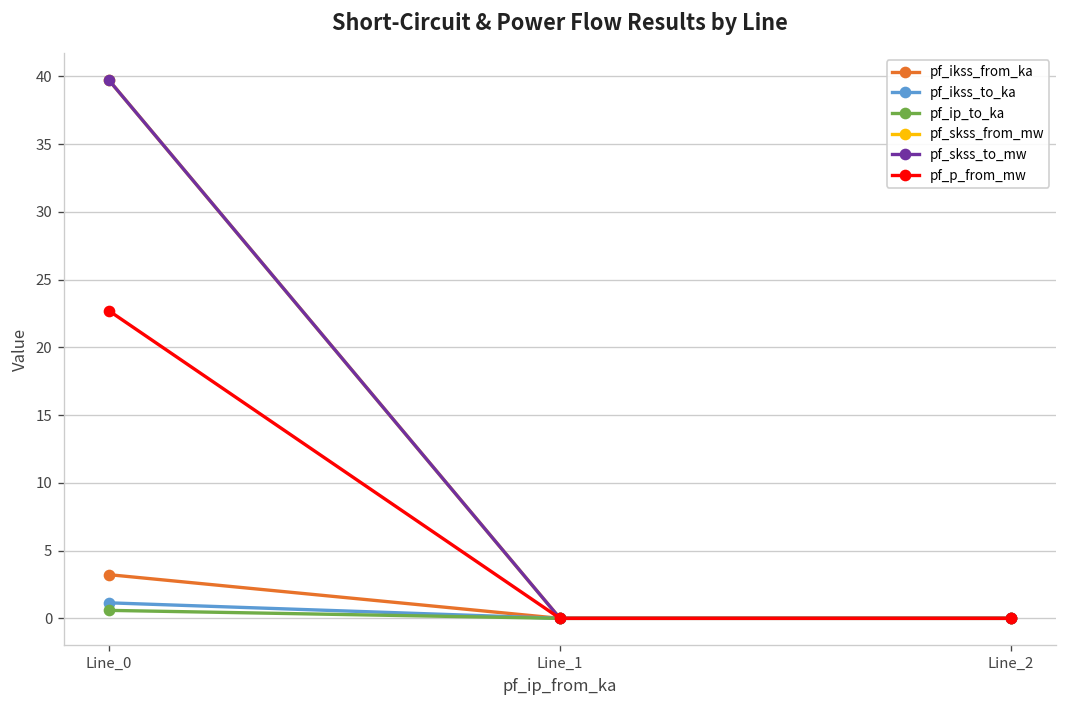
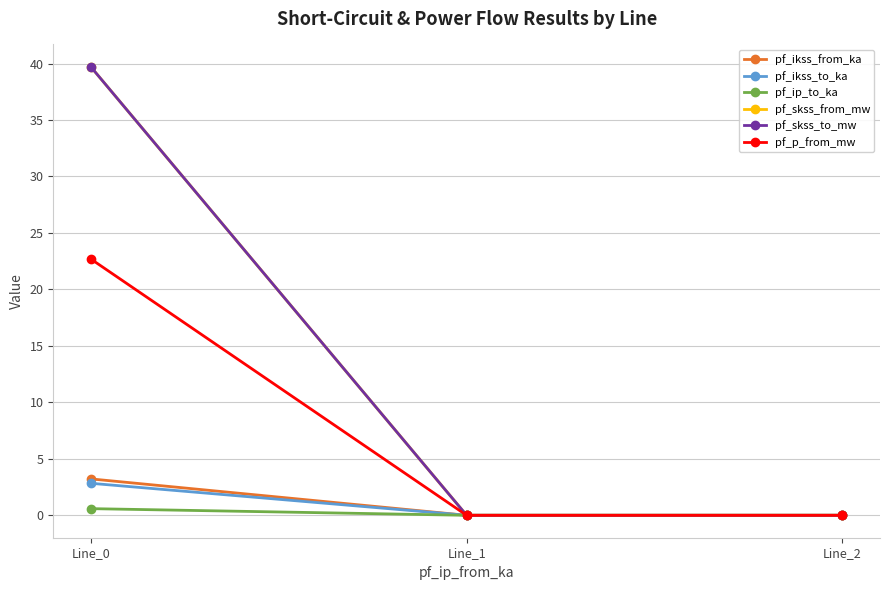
pf_ikss_to_ka, Line_0: 1.1 -> 2.8
